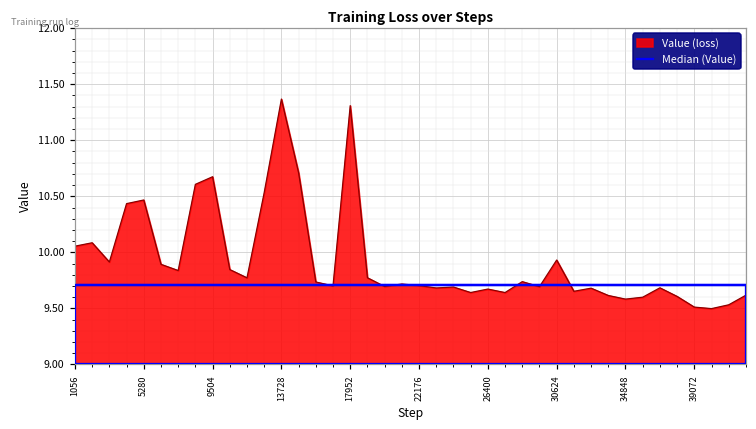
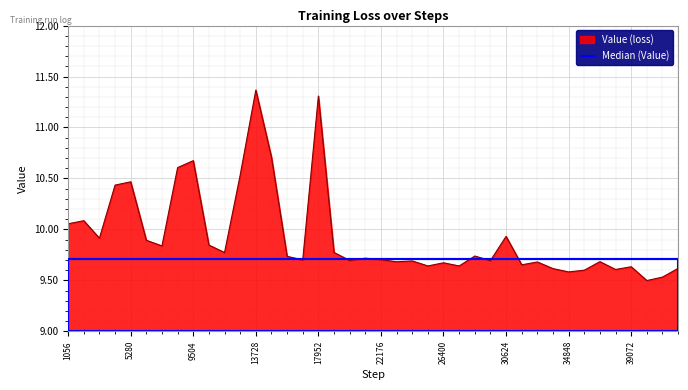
Value (loss), 39072: 9.51 -> 9.63
